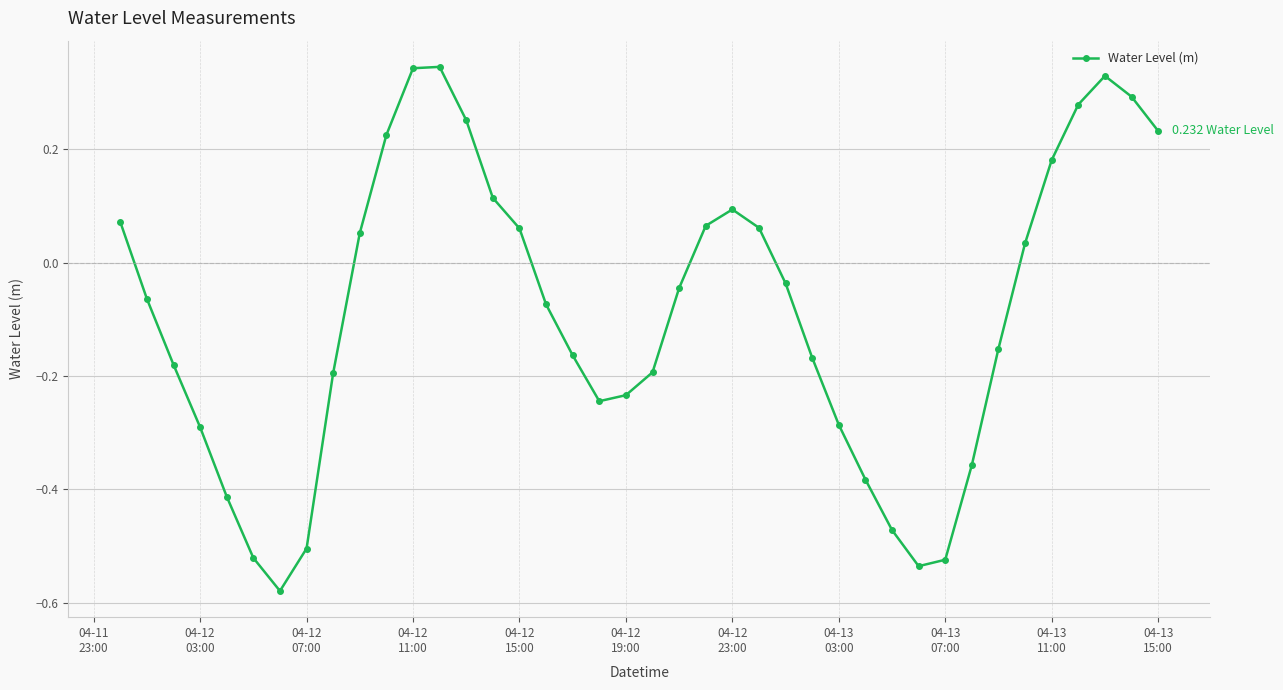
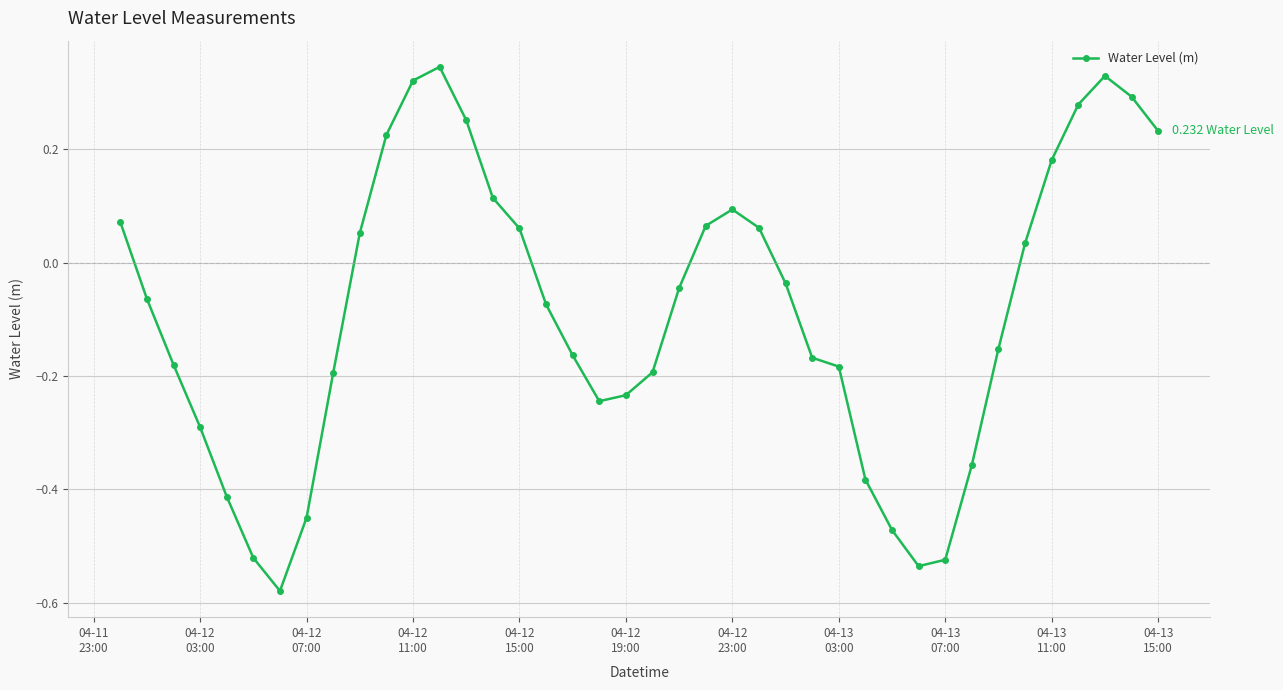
04-12 07:00: -0.50 -> -0.45
04-12 11:00: 0.34 -> 0.32
04-13 03:00: -0.29 -> -0.18
